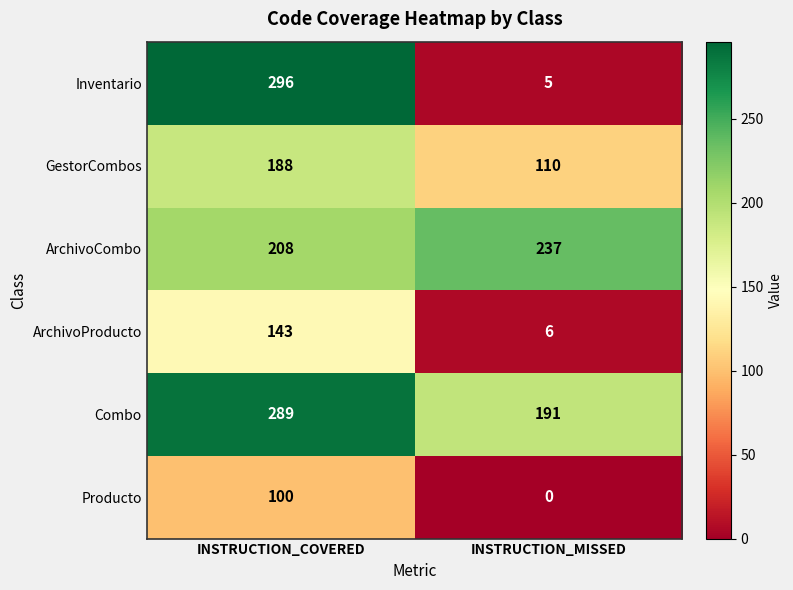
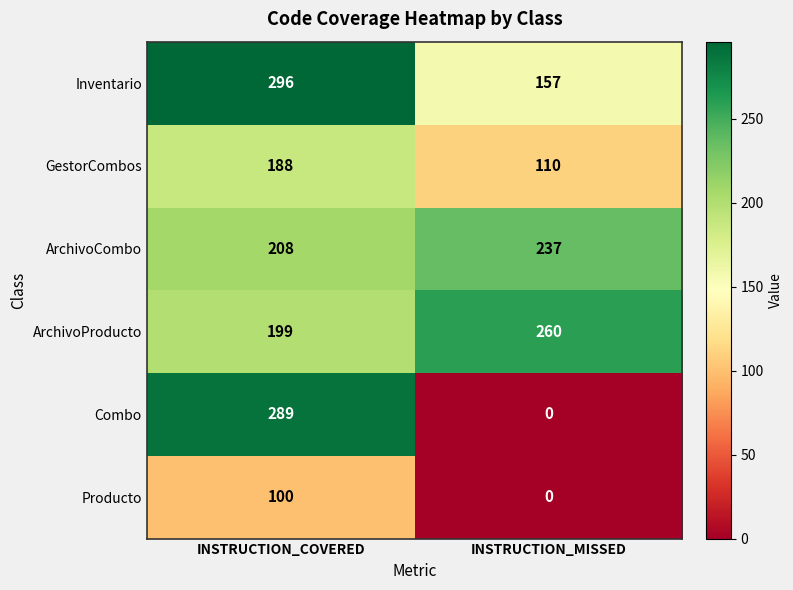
Inventario, INSTRUCTION_MISSED: 5 -> 157
ArchivoProducto, INSTRUCTION_COVERED: 143 -> 199
ArchivoProducto, INSTRUCTION_MISSED: 6 -> 260
Combo, INSTRUCTION_MISSED: 191 -> 0
